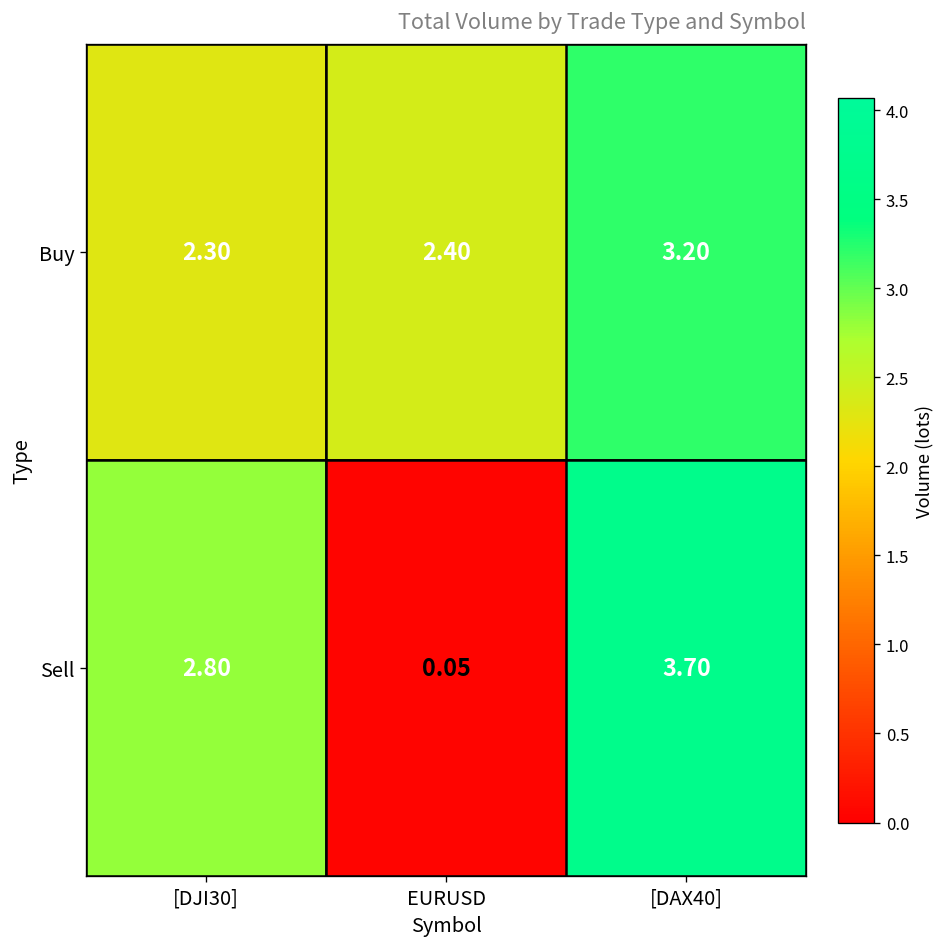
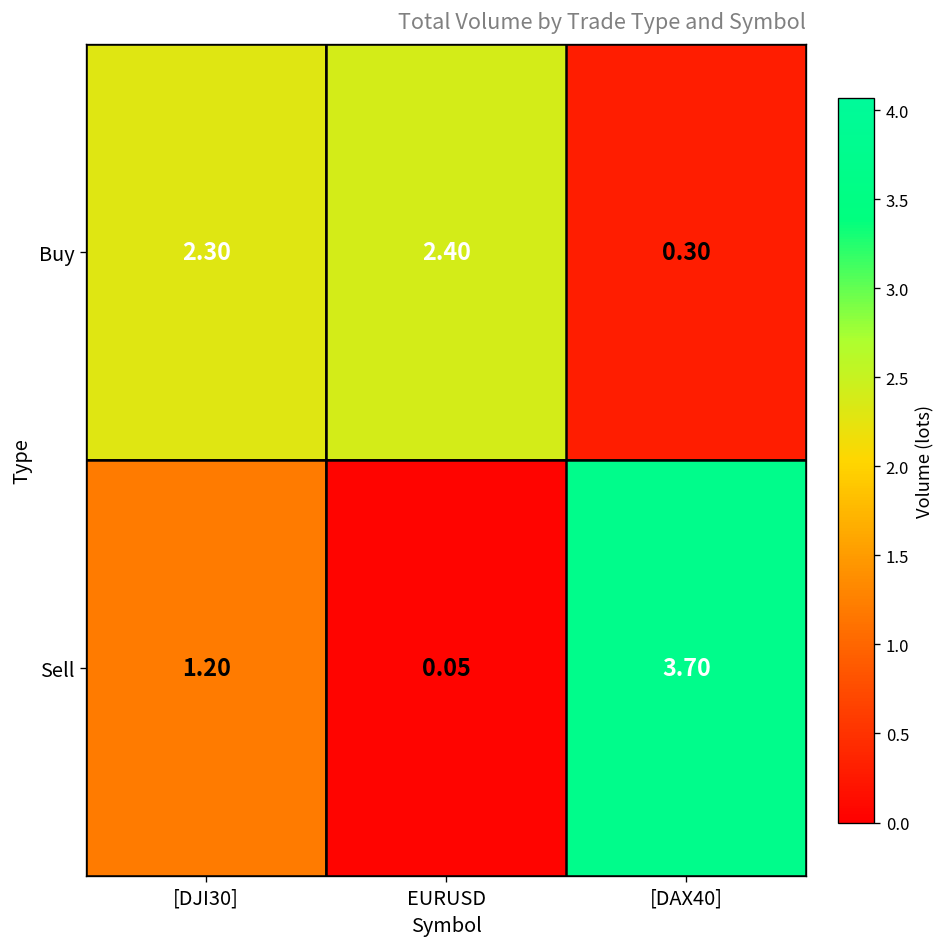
Buy, [DAX40]: 3.20 -> 0.30
Sell, [DJI30]: 2.80 -> 1.20
